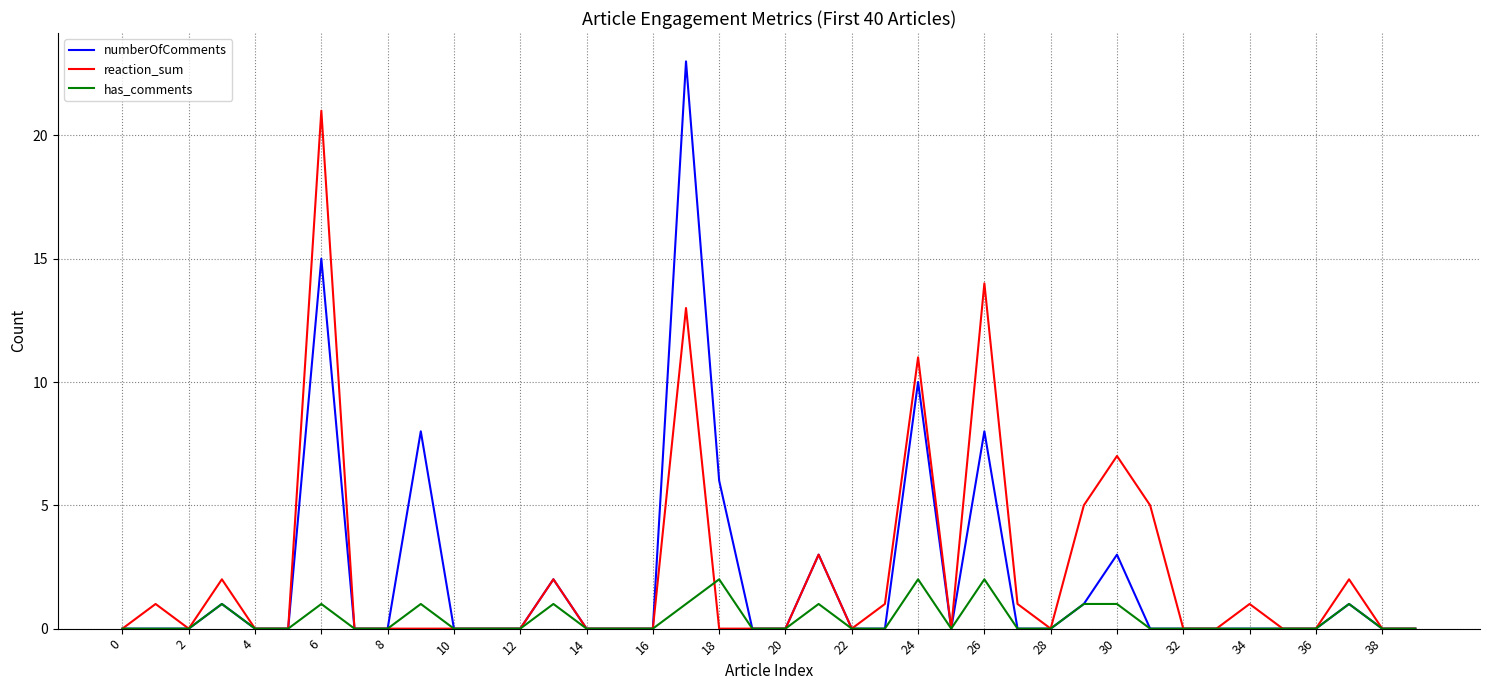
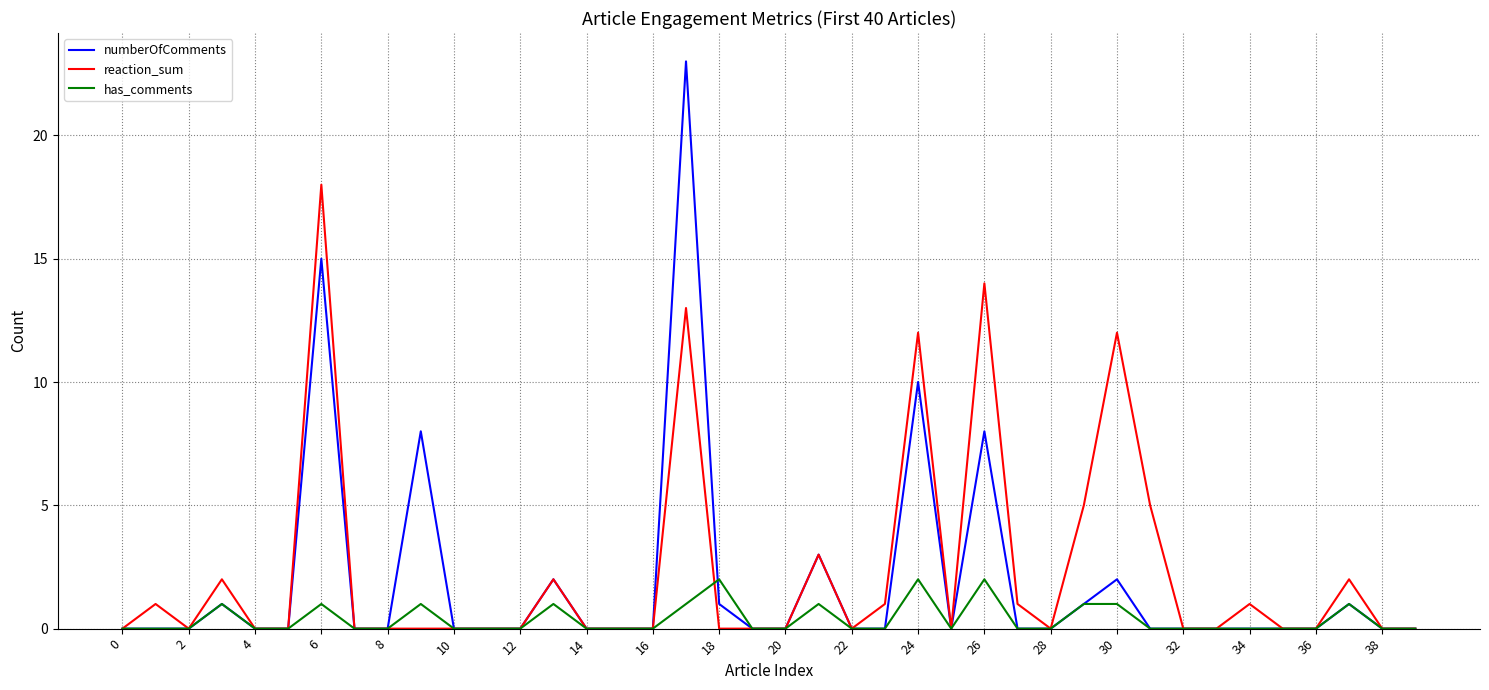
reaction_sum, 6: 21 -> 18
numberOfComments, 18: 6 -> 1
reaction_sum, 24: 11 -> 12
numberOfComments, 30: 3 -> 2
reaction_sum, 30: 7 -> 12
